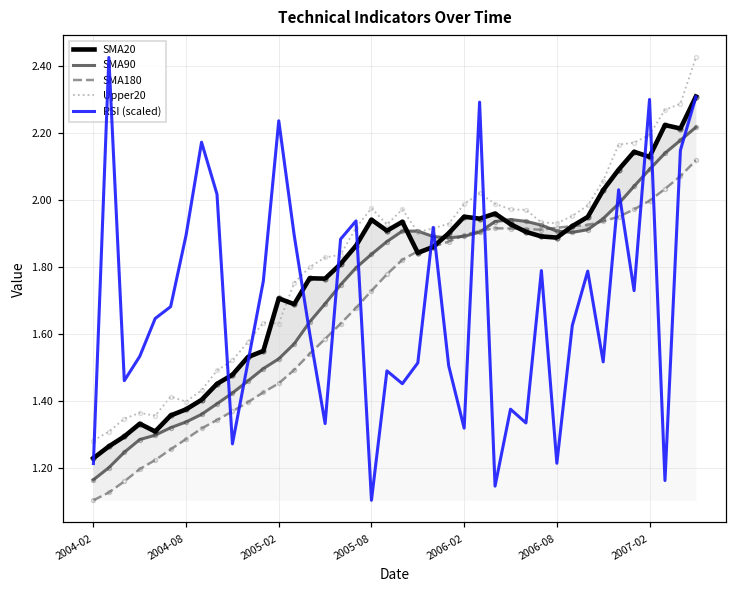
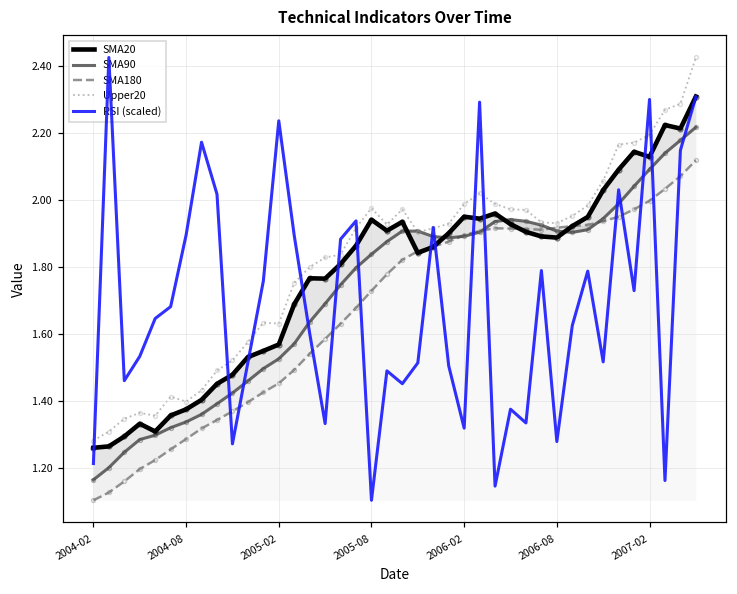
SMA20, 2004-02: 1.23 -> 1.26
SMA20, 2005-02: 1.71 -> 1.57
RSI (scaled), 2006-08: 1.22 -> 1.28
